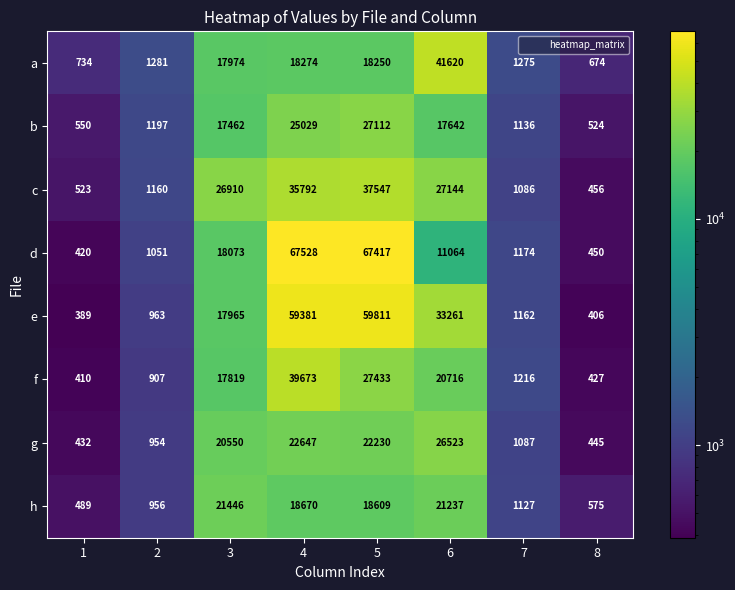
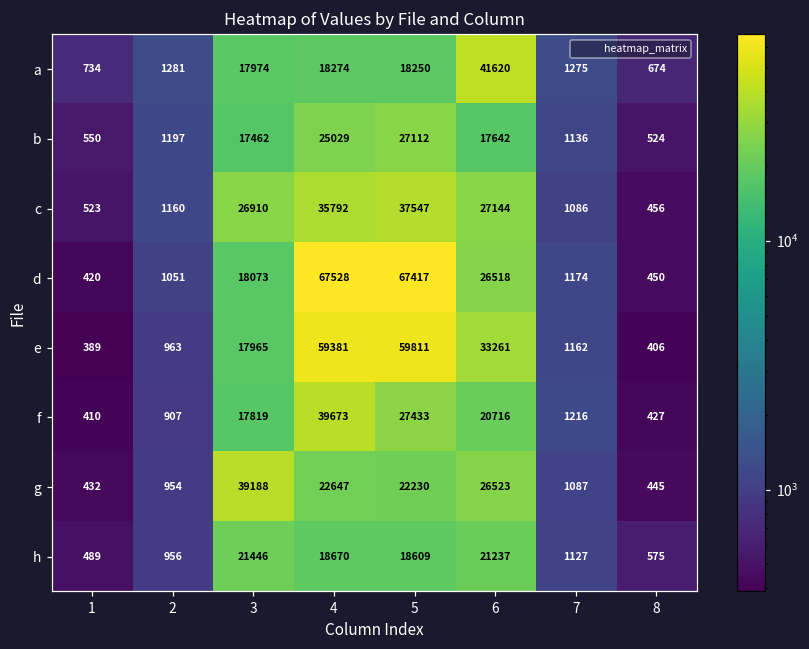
d, 6: 11064 -> 26518
g, 3: 20550 -> 39188
